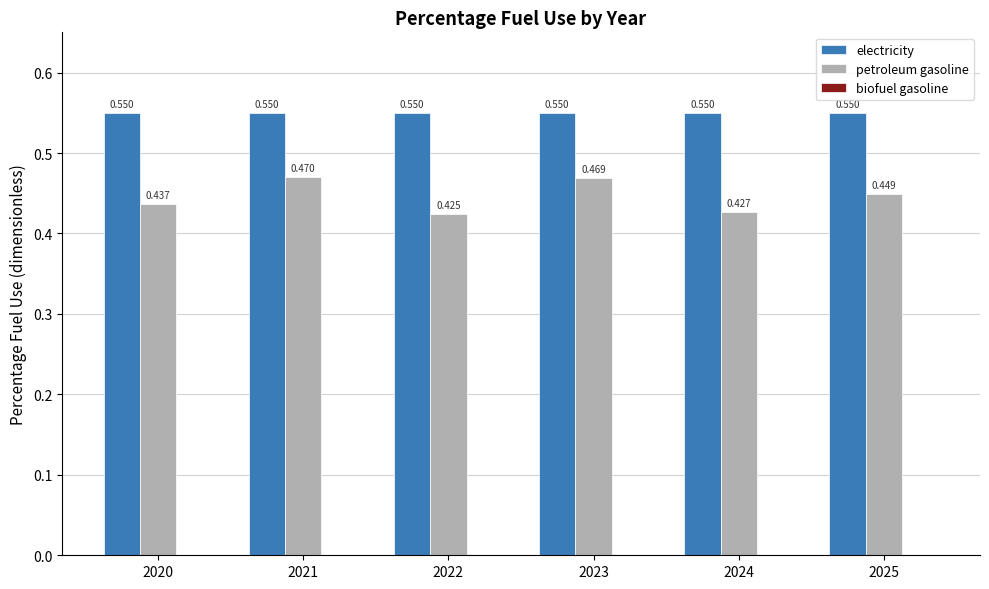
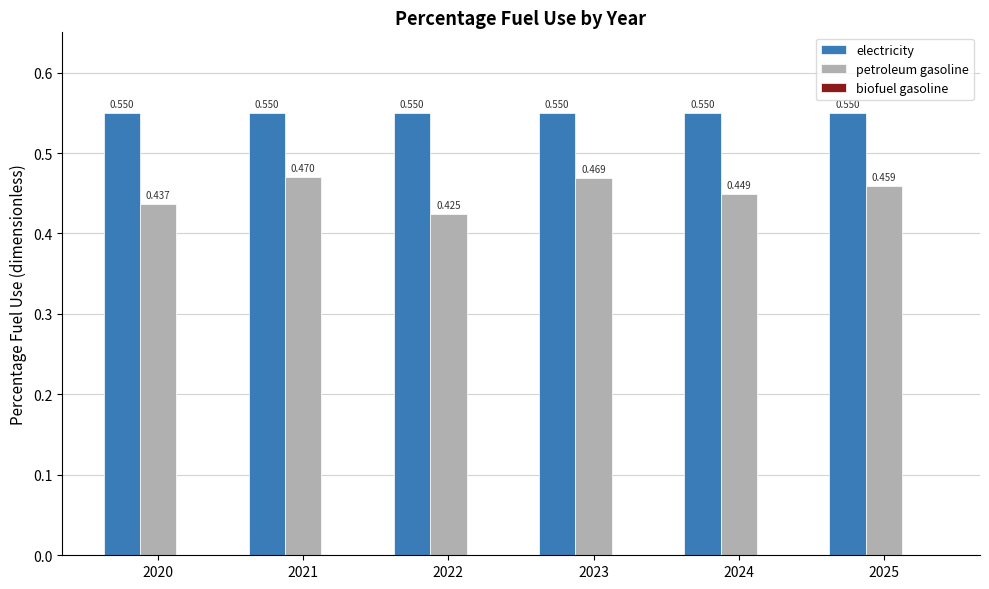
petroleum gasoline, 2024: 0.427 -> 0.449
petroleum gasoline, 2025: 0.449 -> 0.459
